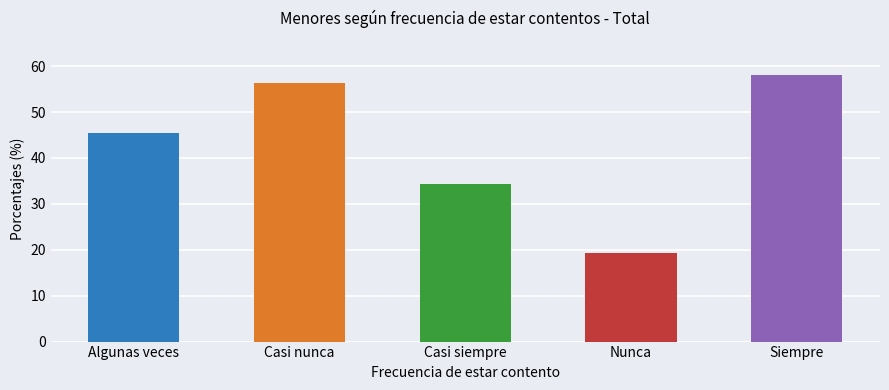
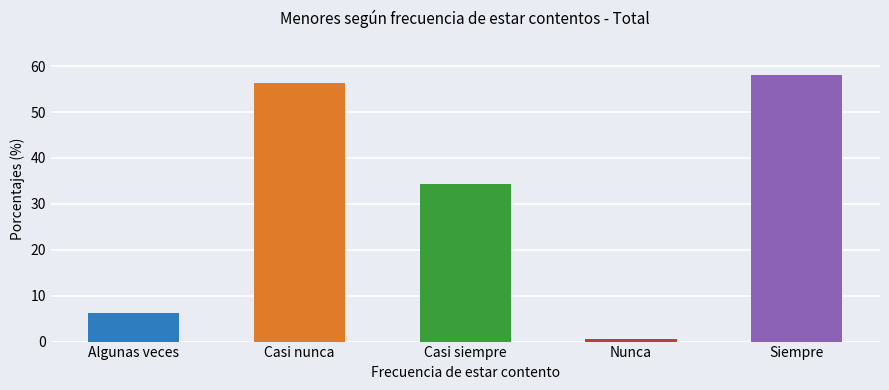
Algunas veces: 45 -> 6
Nunca: 19 -> 1
